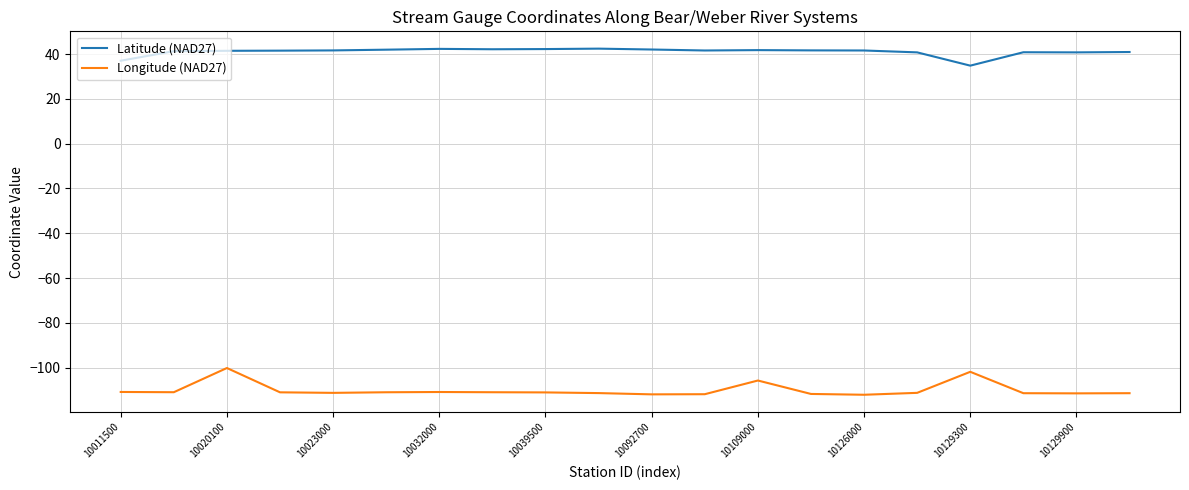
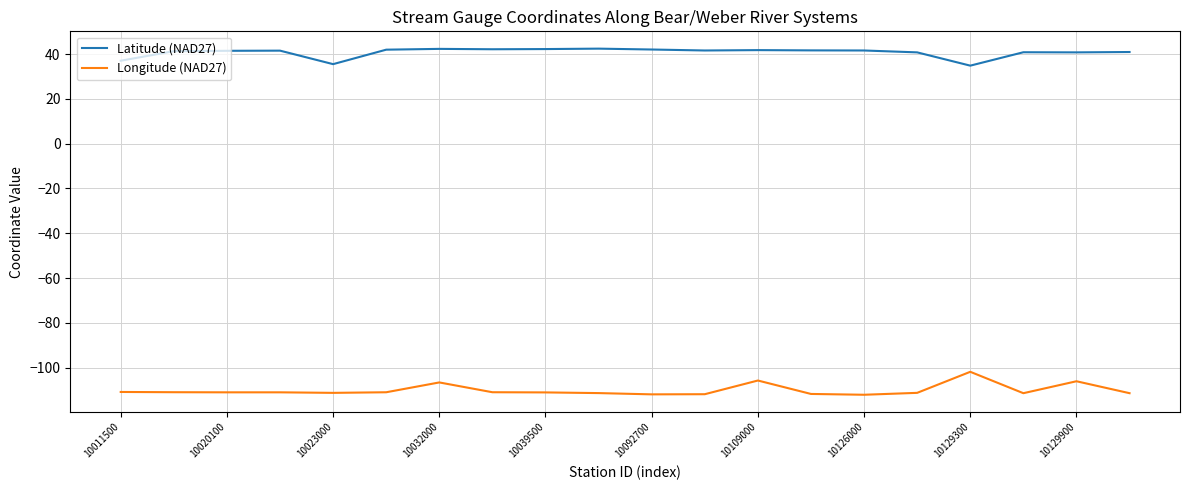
Longitude (NAD27), 10020100: -100 -> -111
Latitude (NAD27), 10023000: 42 -> 35
Longitude (NAD27), 10032000: -111 -> -107
Longitude (NAD27), 10129900: -111 -> -106
